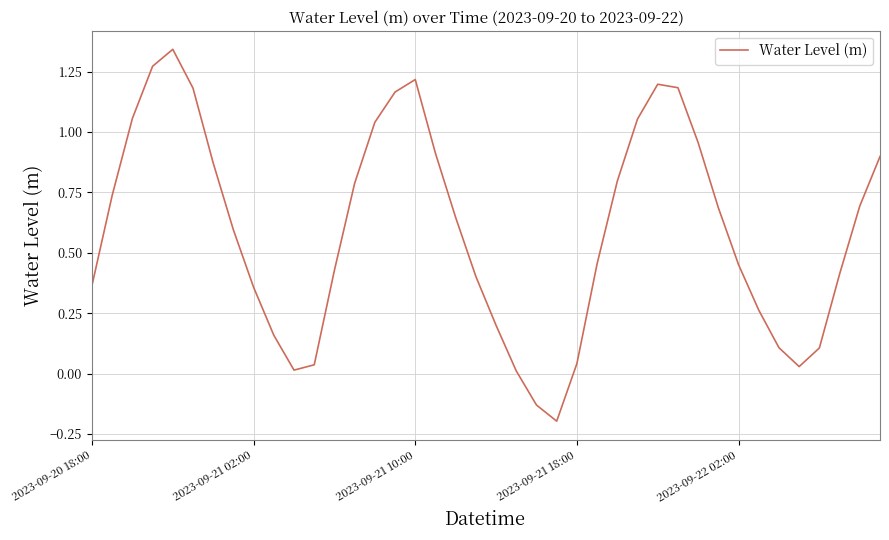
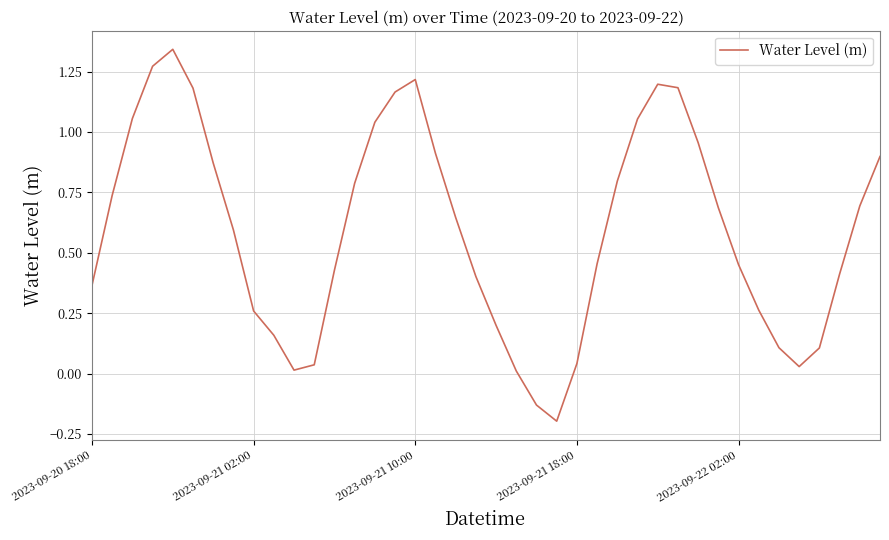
2023-09-21 02:00: 0.36 -> 0.26
